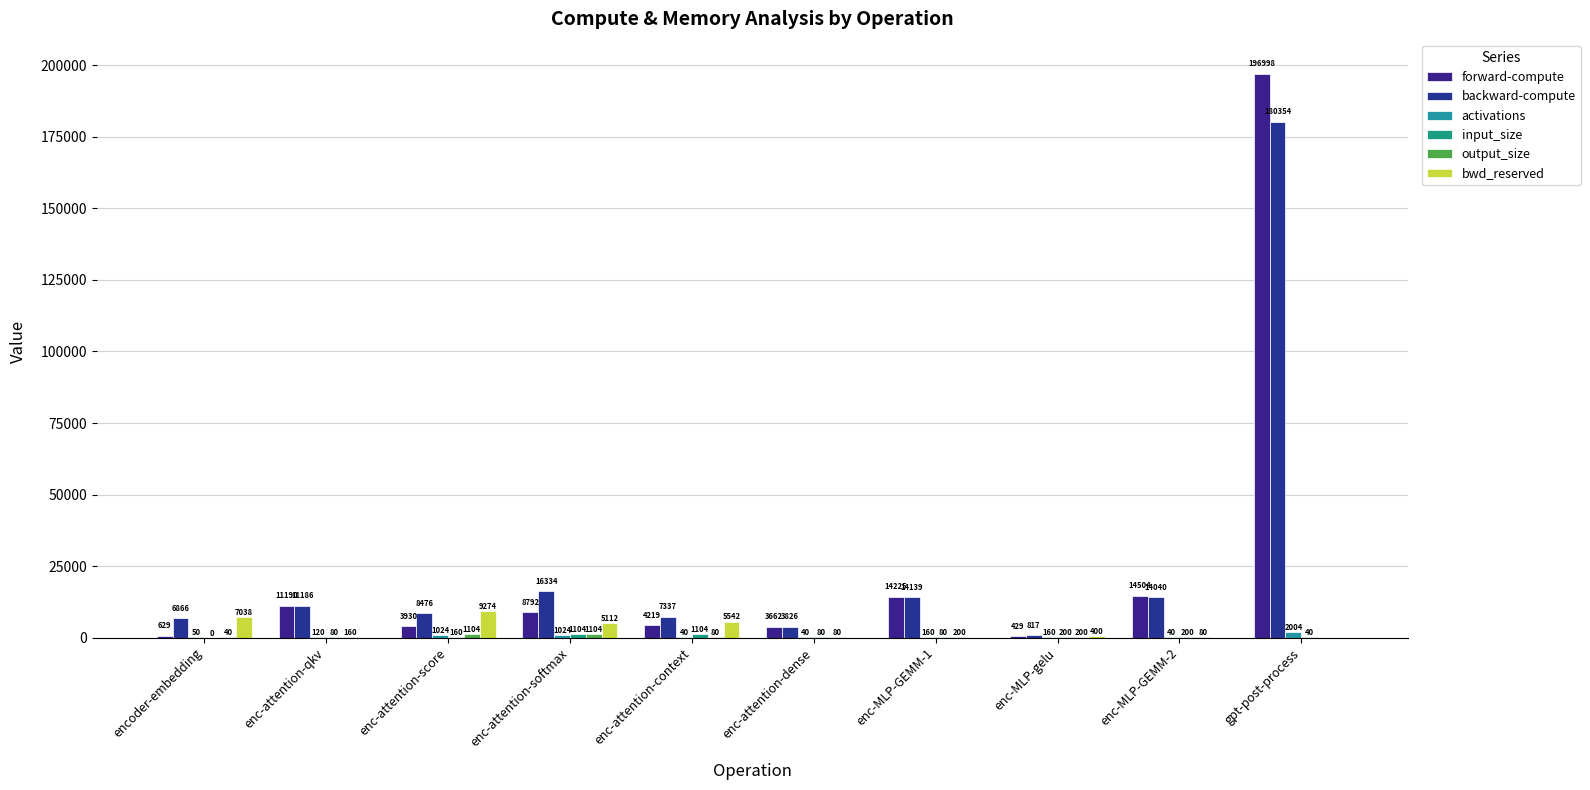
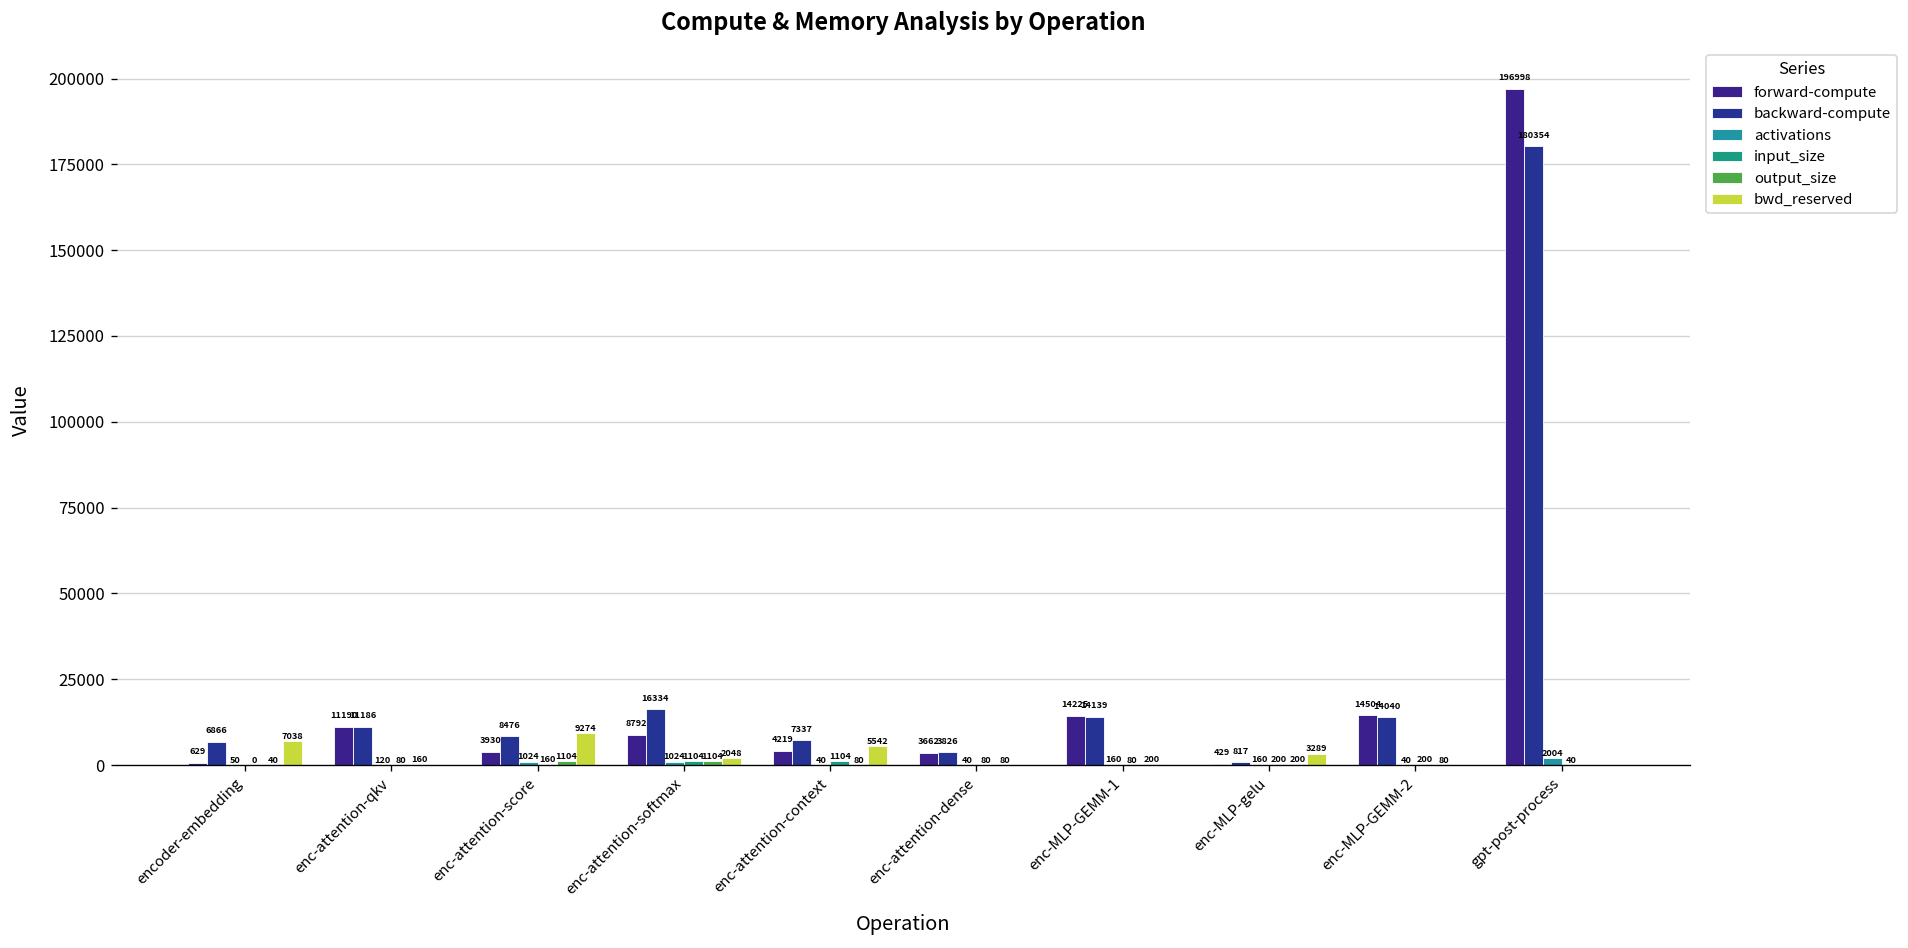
bwd_reserved, enc-attention-softmax: 5112 -> 2048
bwd_reserved, enc-MLP-gelu: 400 -> 3289
